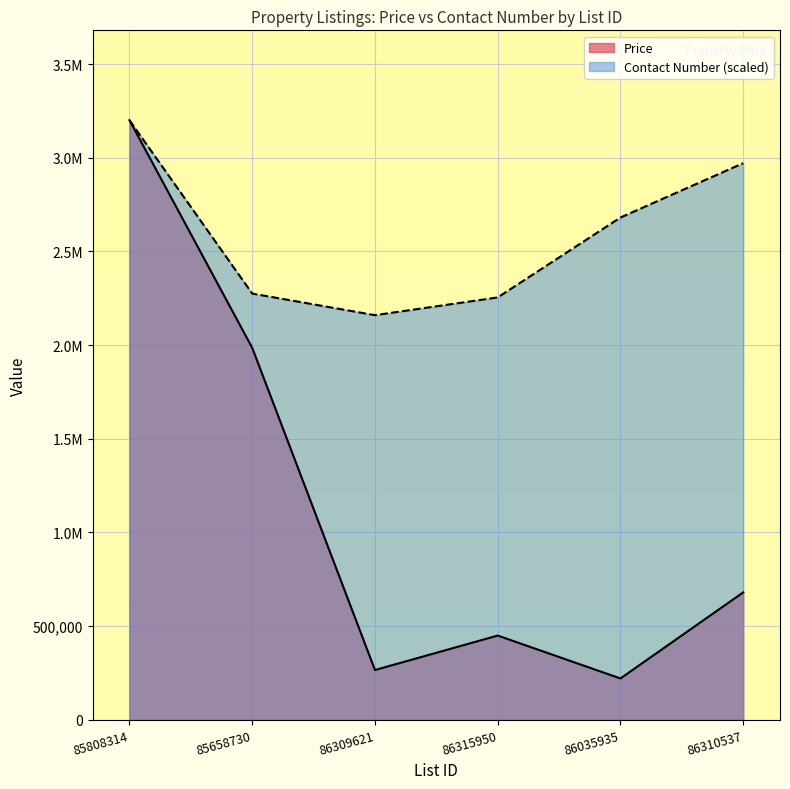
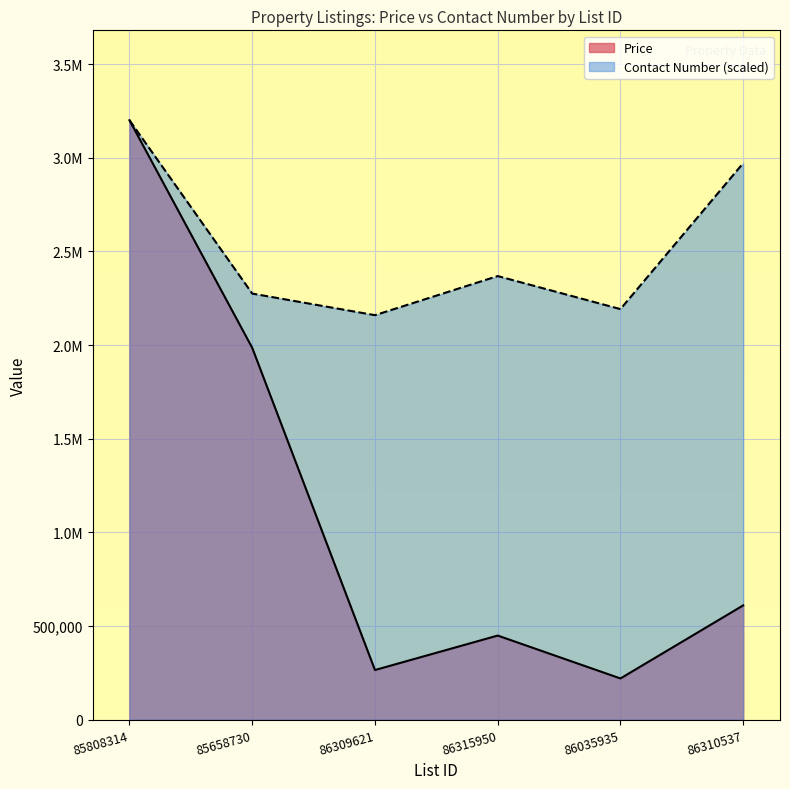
Contact Number (scaled), 86315950: 2,250,000 -> 2,370,000
Contact Number (scaled), 86035935: 2,680,000 -> 2,190,000
Price, 86310537: 680,000 -> 610,000
